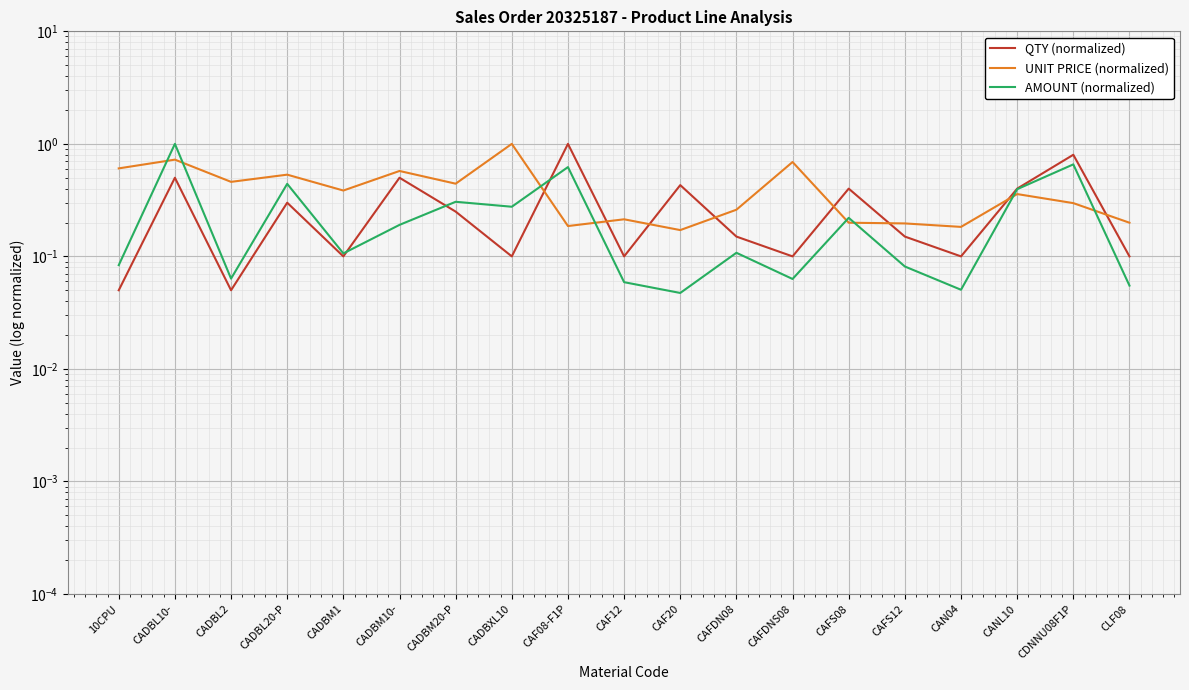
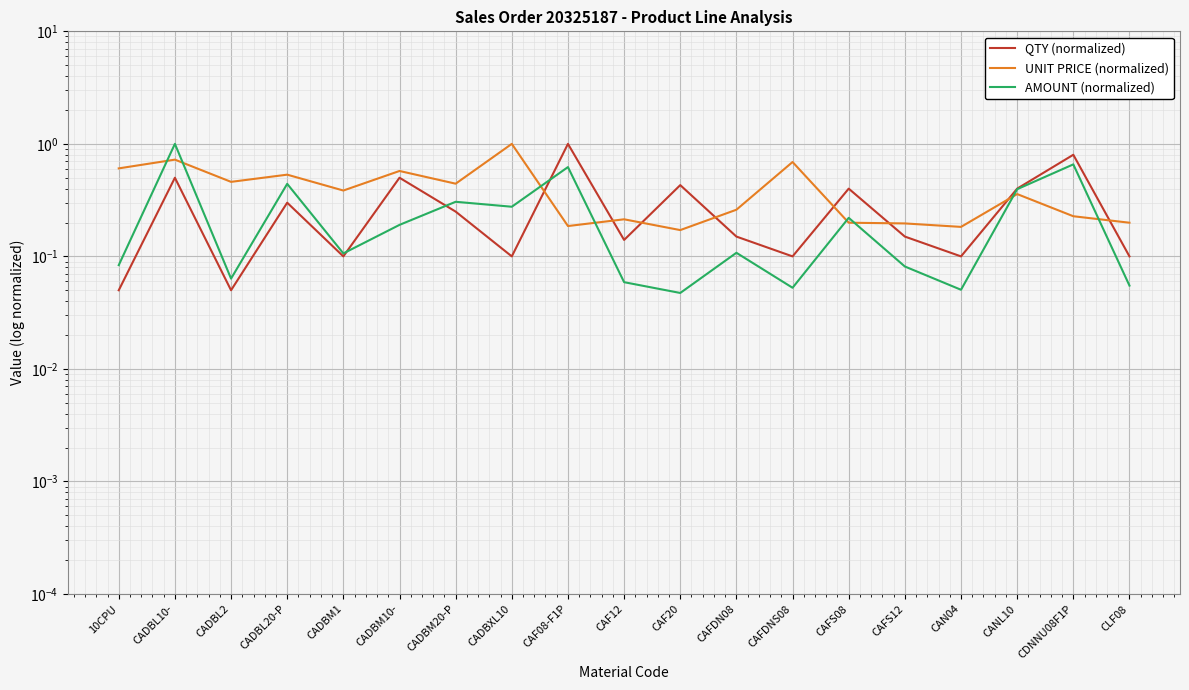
QTY (normalized), CAF12: 0.10 -> 0.14
AMOUNT (normalized), CAFDNS08: 0.06 -> 0.05
UNIT PRICE (normalized), CDNNU08F1P: 0.30 -> 0.23
